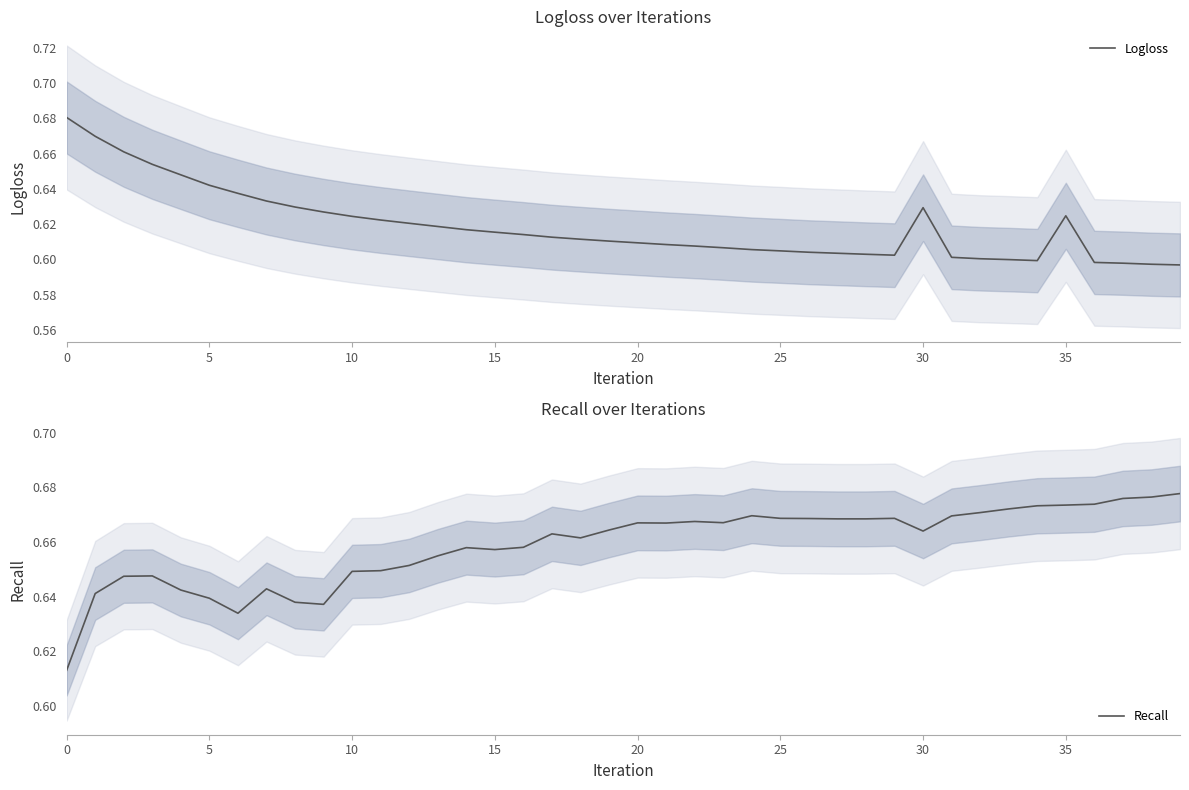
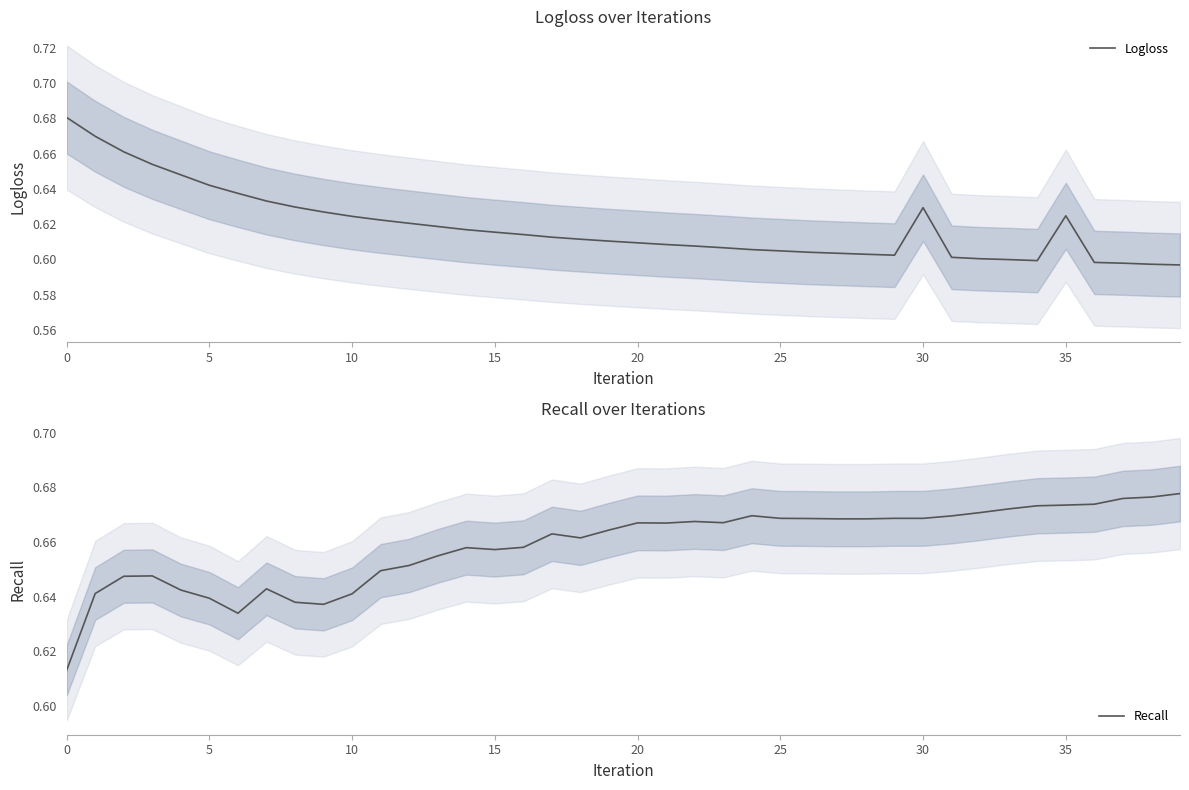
Recall over Iterations, Recall, 10: 0.649 -> 0.641
Recall over Iterations, Recall, 30: 0.664 -> 0.669
